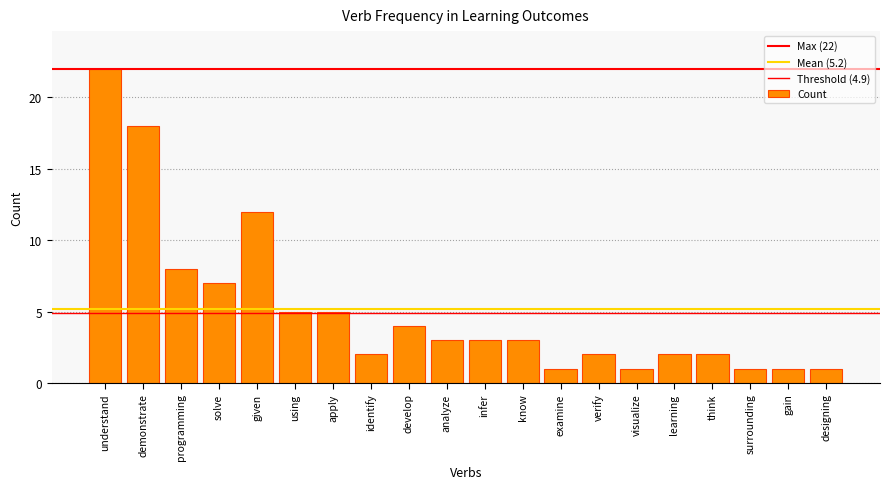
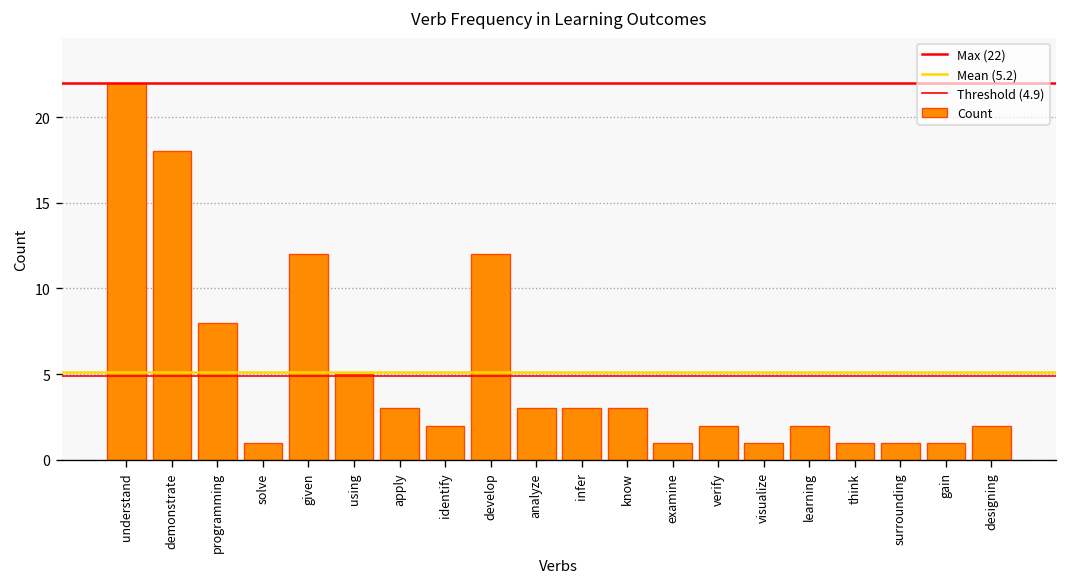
solve: 7 -> 1
apply: 5 -> 3
develop: 4 -> 12
think: 2 -> 1
designing: 1 -> 2
